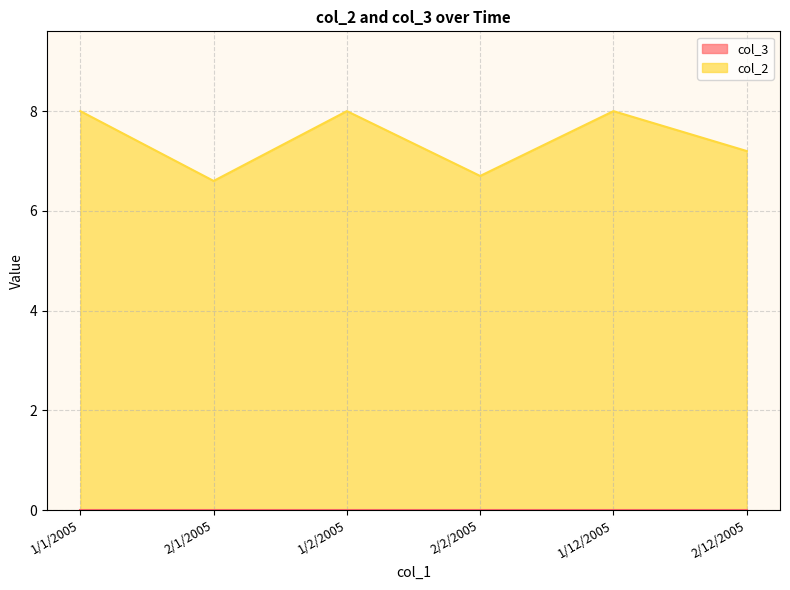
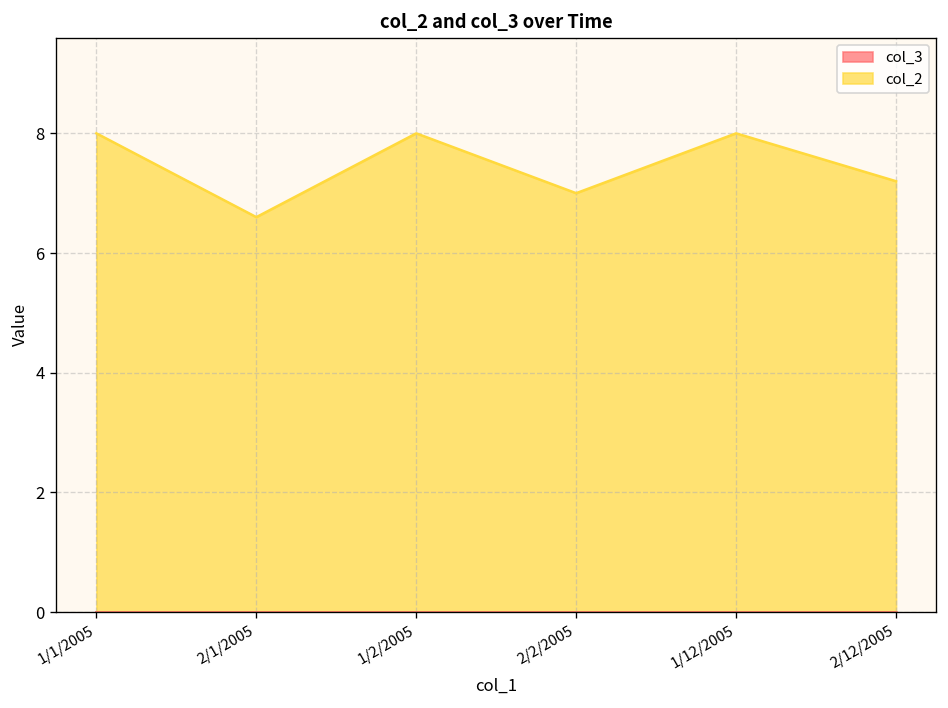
col_2, 2/2/2005: 6.7 -> 7.0
